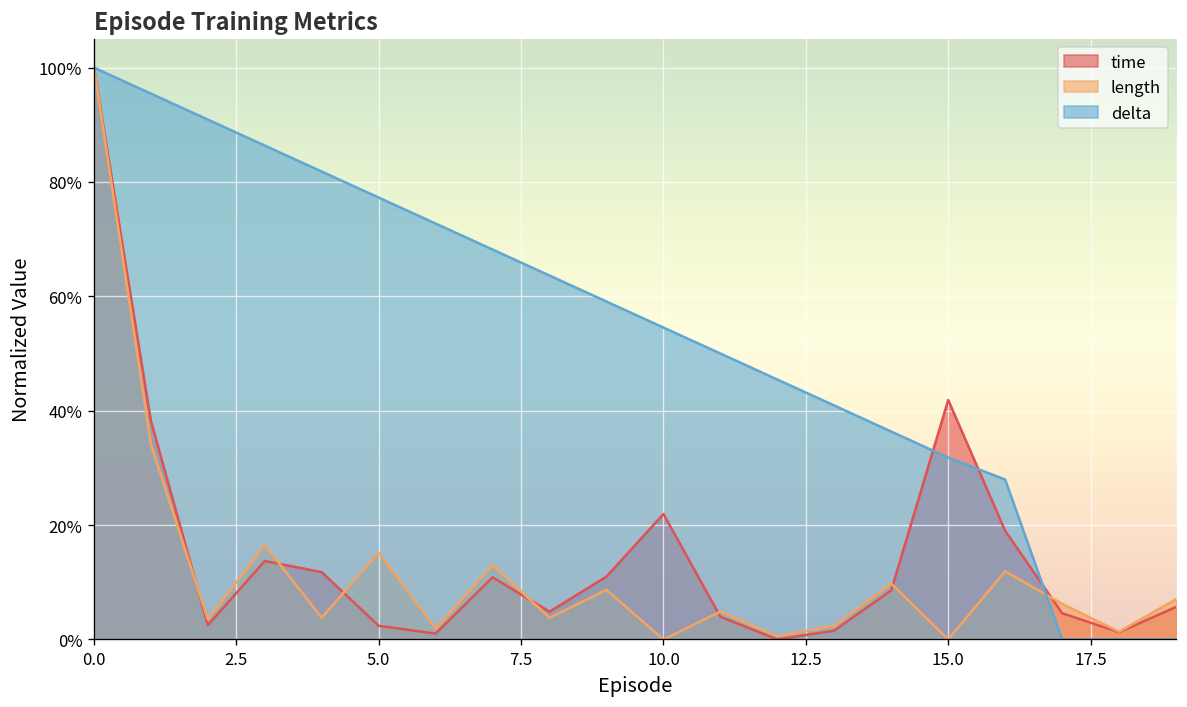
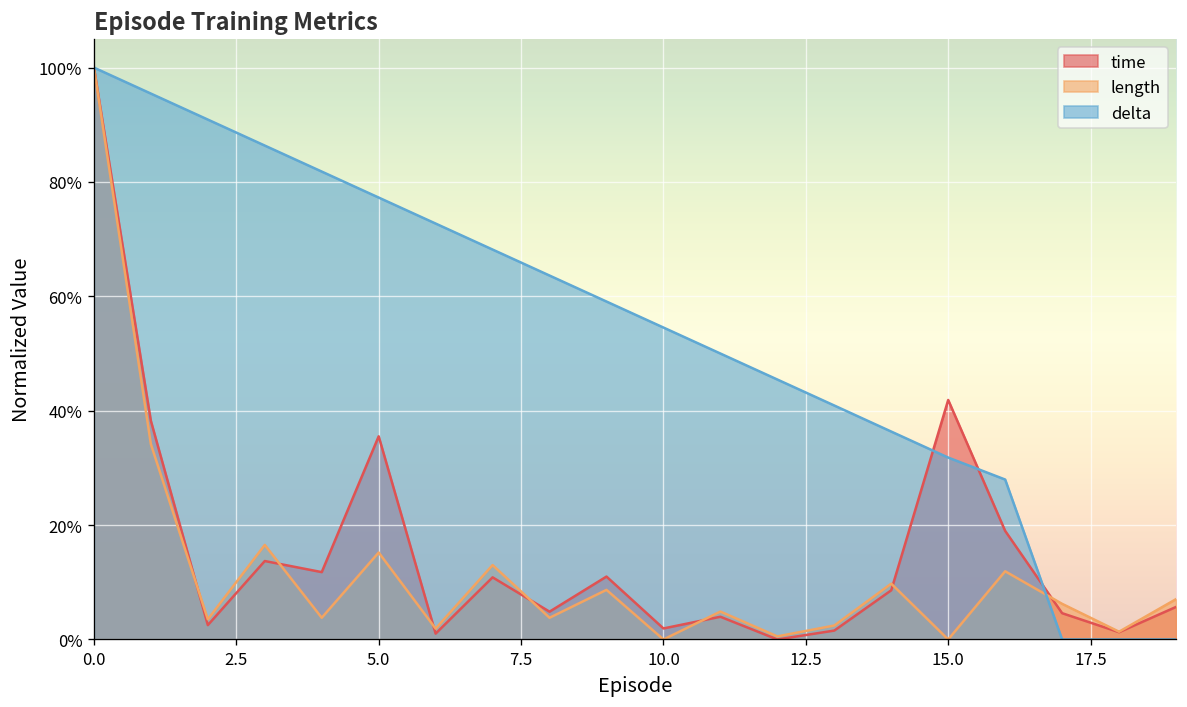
time, 5.0: 2% -> 36%
time, 10.0: 22% -> 2%
